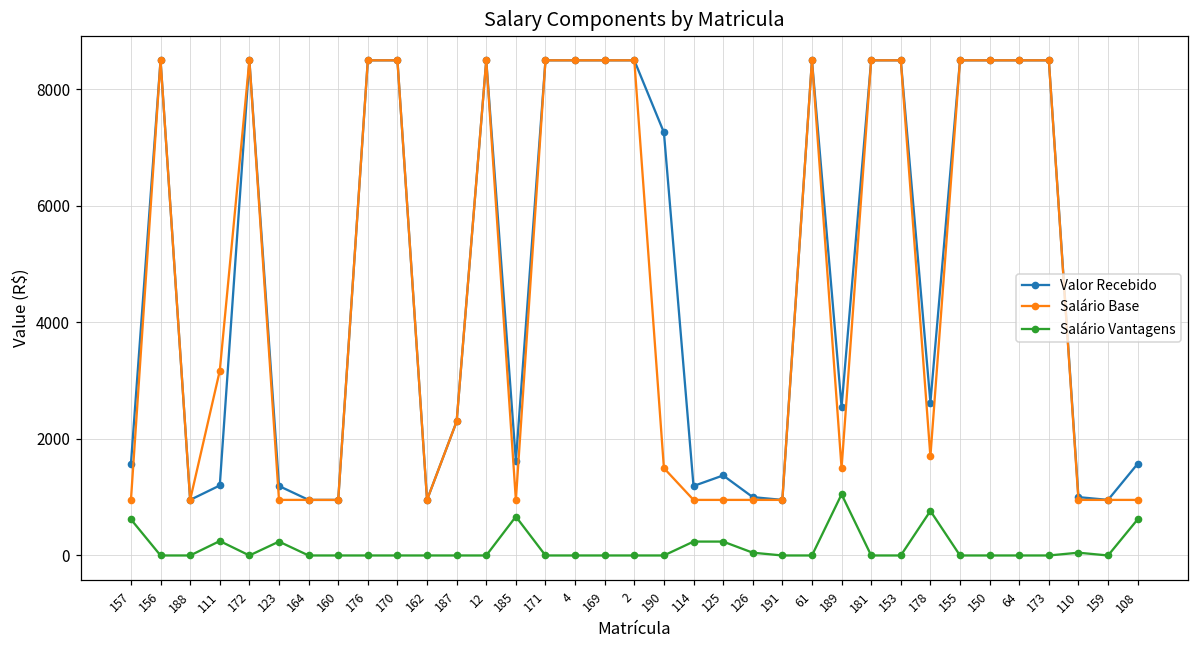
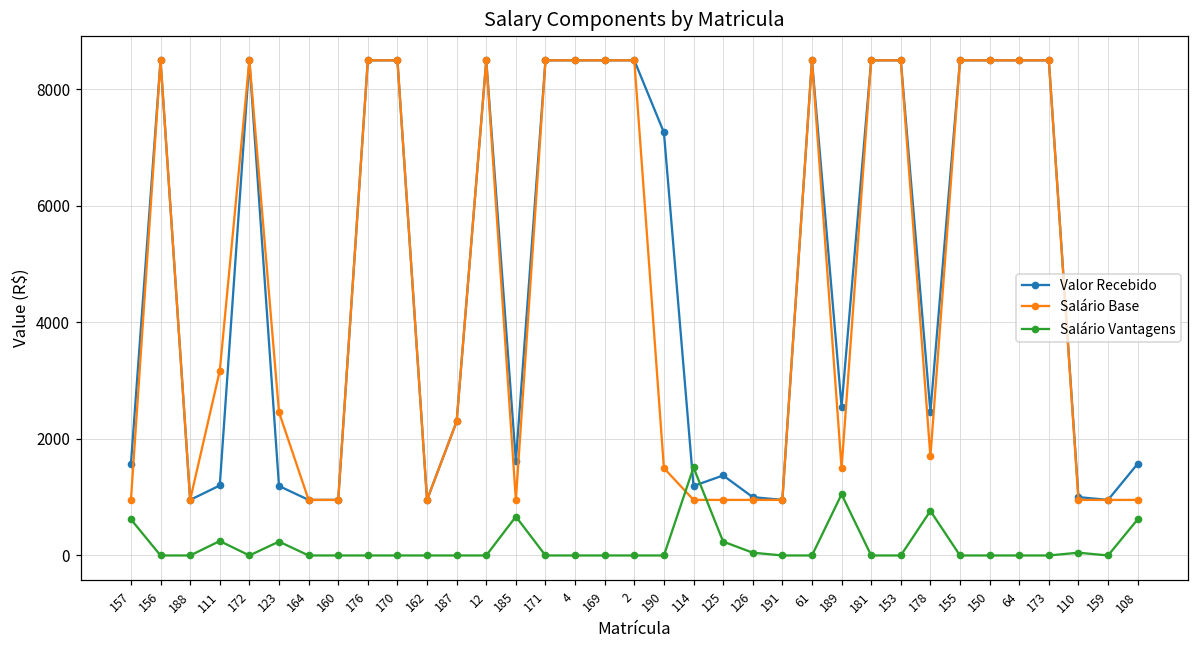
Salário Base, 123: 1000 -> 2500
Salário Vantagens, 114: 200 -> 1500
Valor Recebido, 178: 2600 -> 2500
